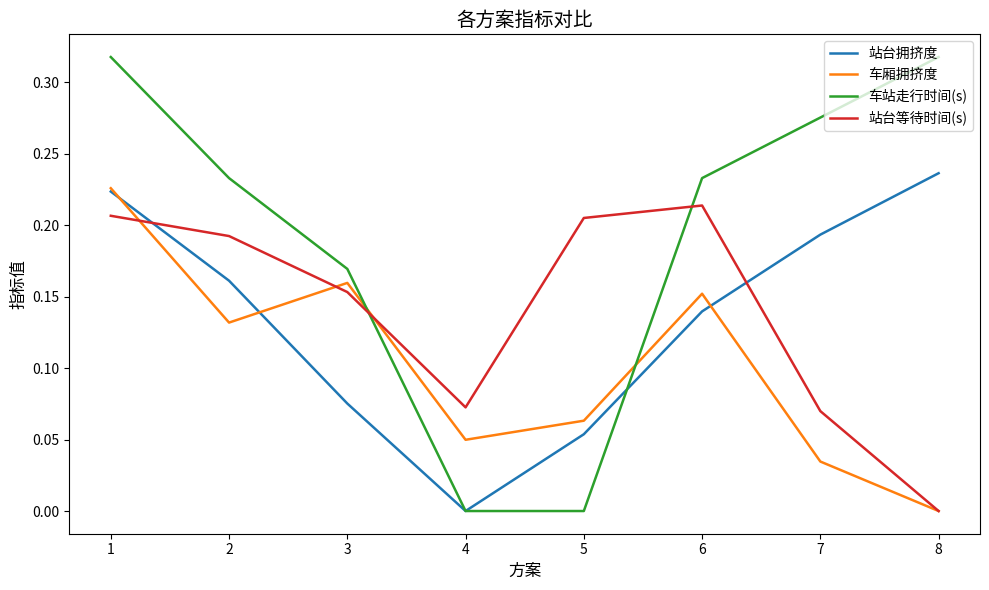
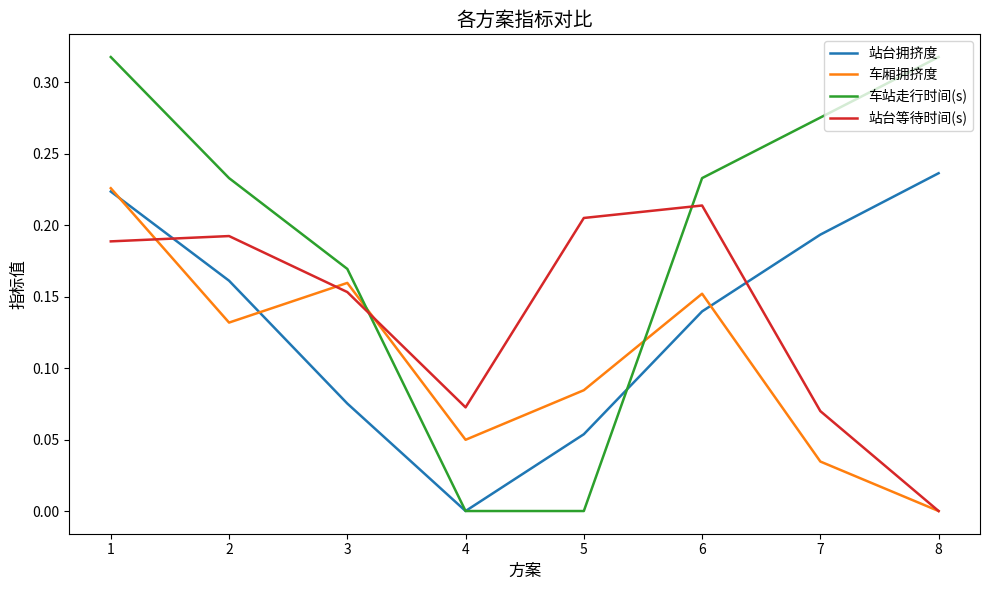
站台等待时间(s), 1: 0.207 -> 0.189
车厢拥挤度, 5: 0.063 -> 0.085
